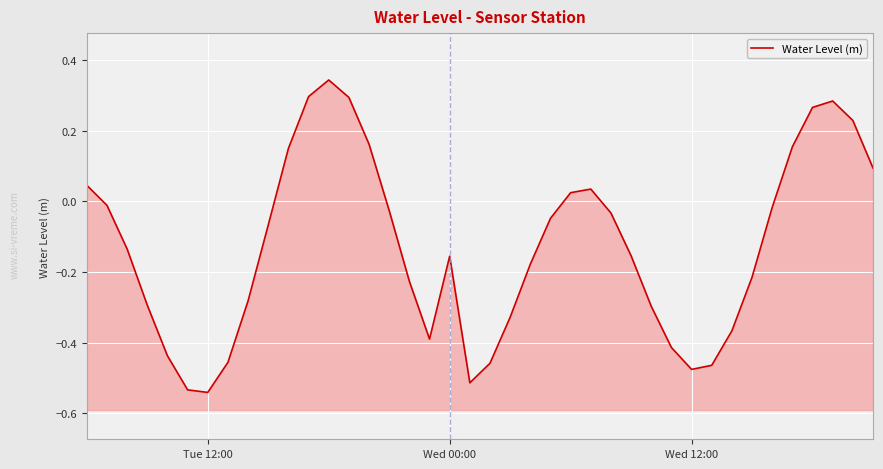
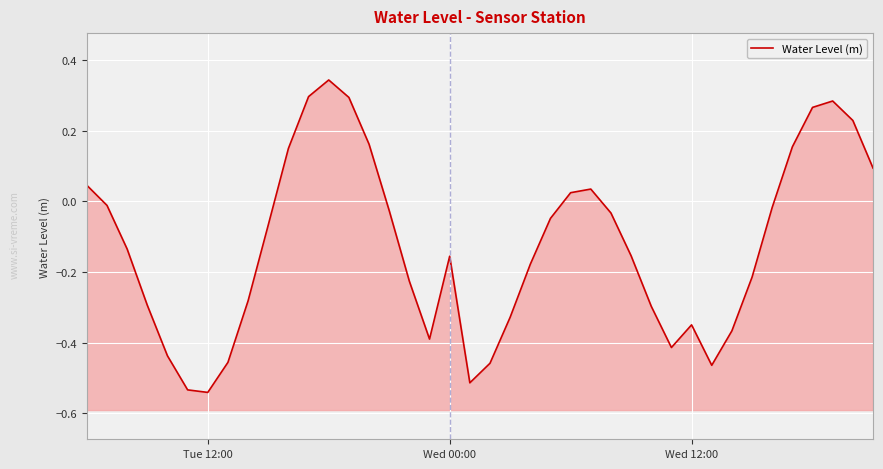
Wed 12:00: -0.48 -> -0.35
